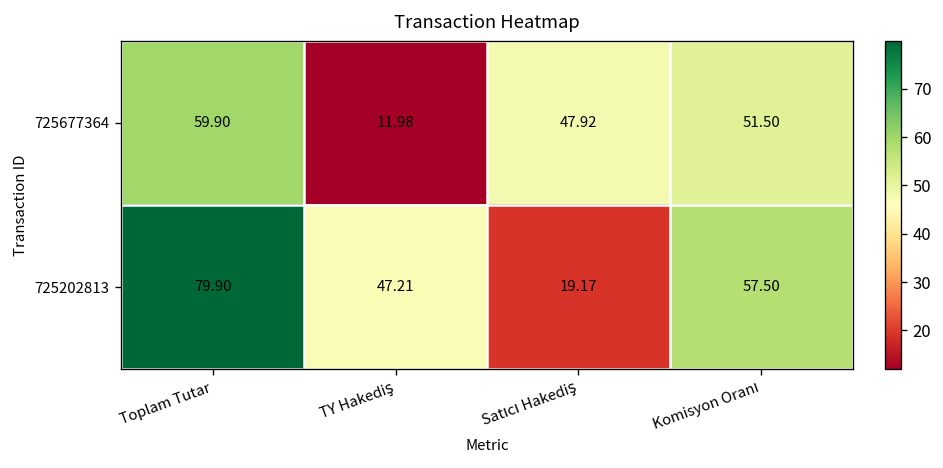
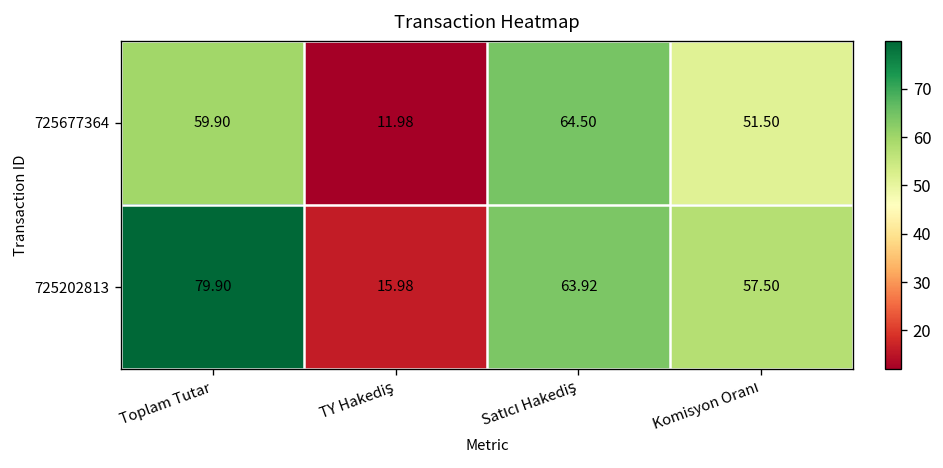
725677364, Satıcı Hakediş: 47.92 -> 64.50
725202813, TY Hakediş: 47.21 -> 15.98
725202813, Satıcı Hakediş: 19.17 -> 63.92
